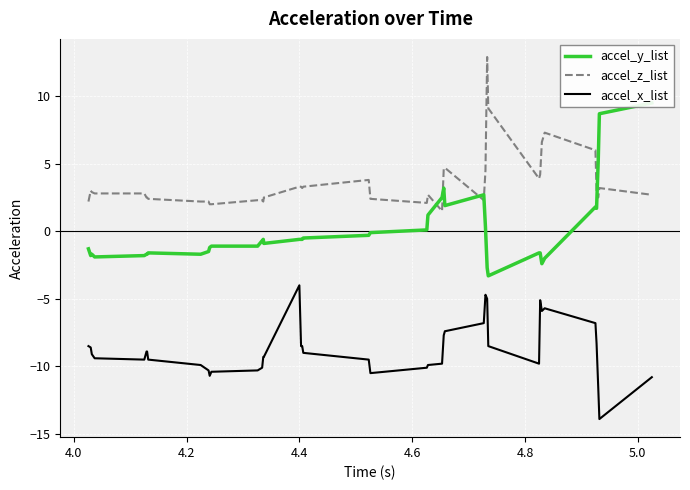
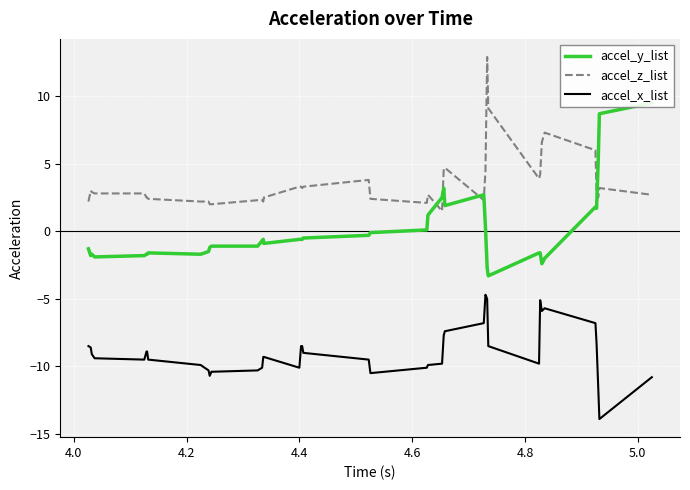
accel_x_list, 4.4: -4.0 -> -10.1
